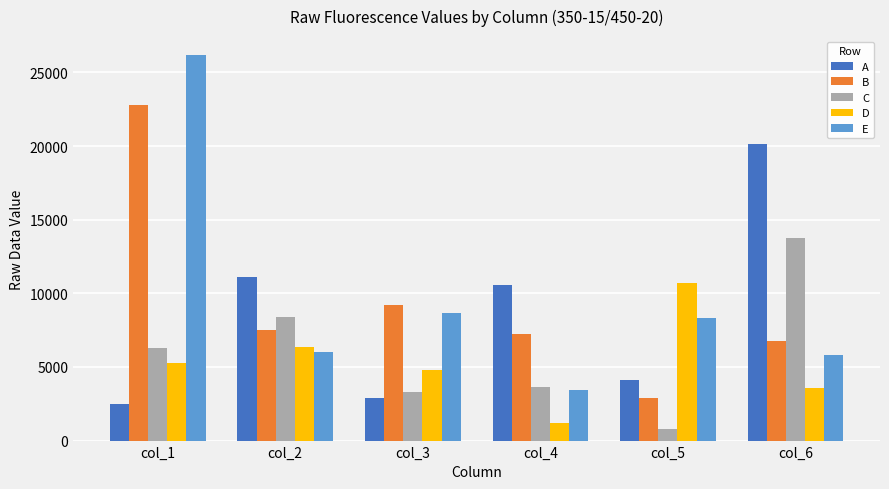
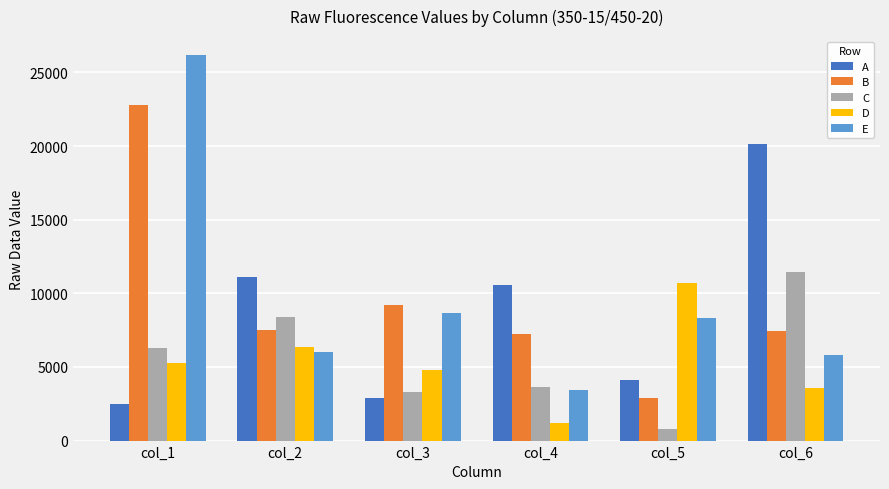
B, col_6: 6800 -> 7400
C, col_6: 13800 -> 11400
